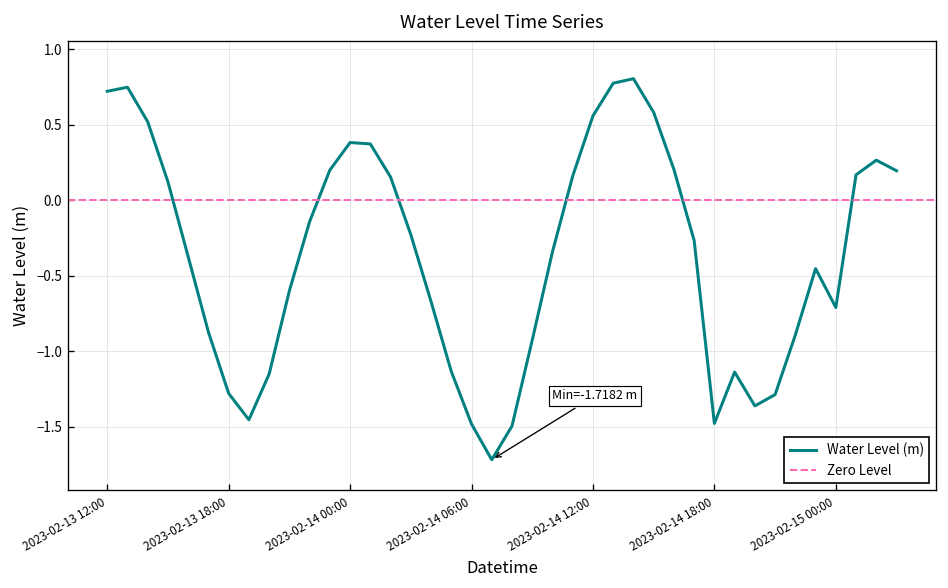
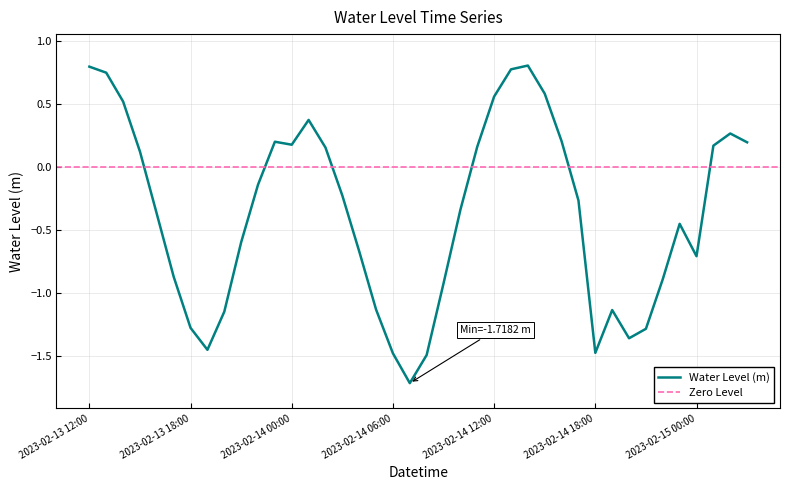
2023-02-13 12:00: 0.72 -> 0.80
2023-02-14 00:00: 0.38 -> 0.18
